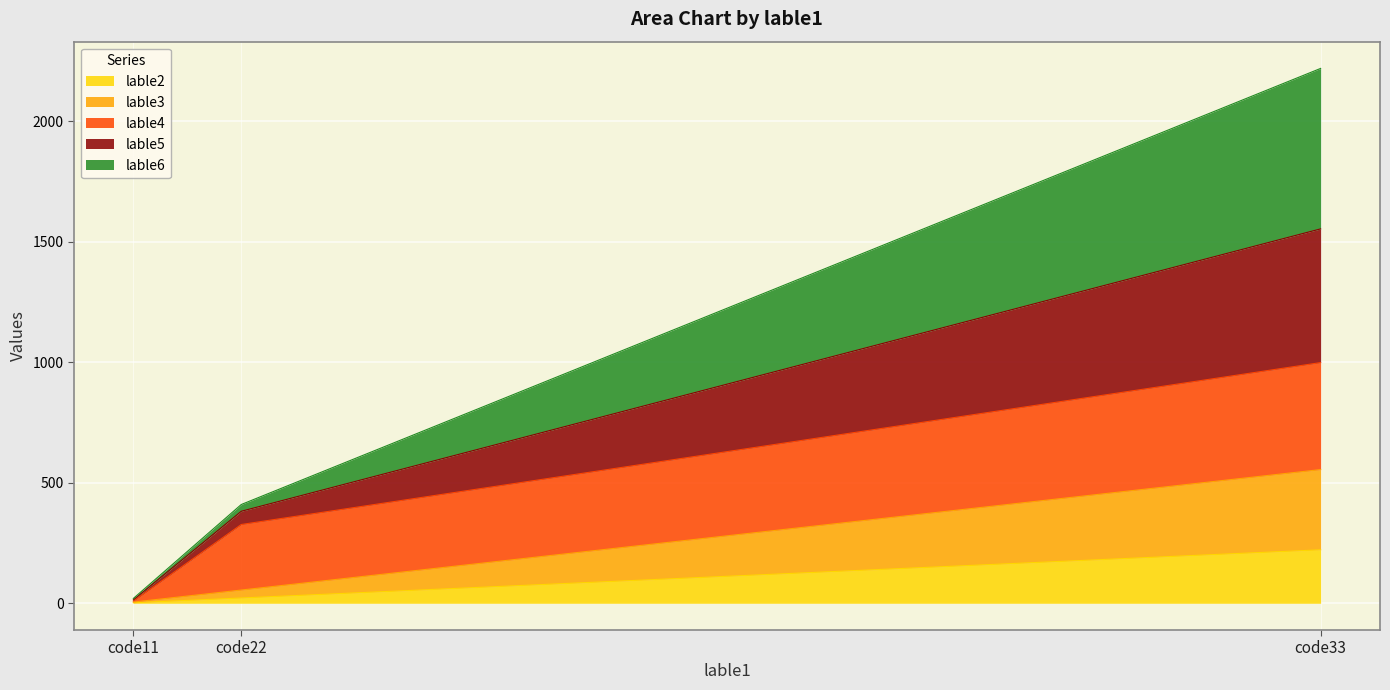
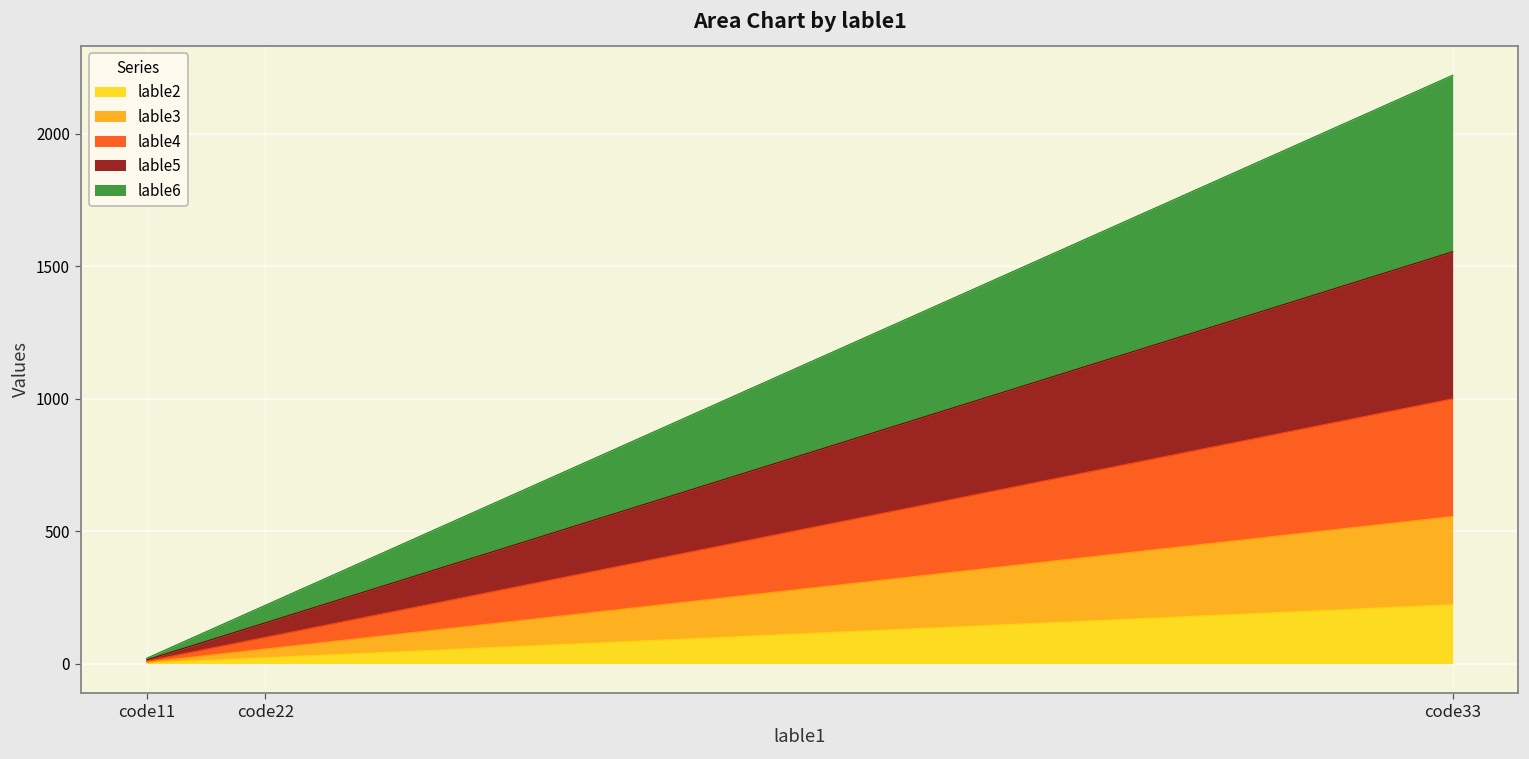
lable4, code22: 270 -> 40
lable6, code22: 30 -> 70
